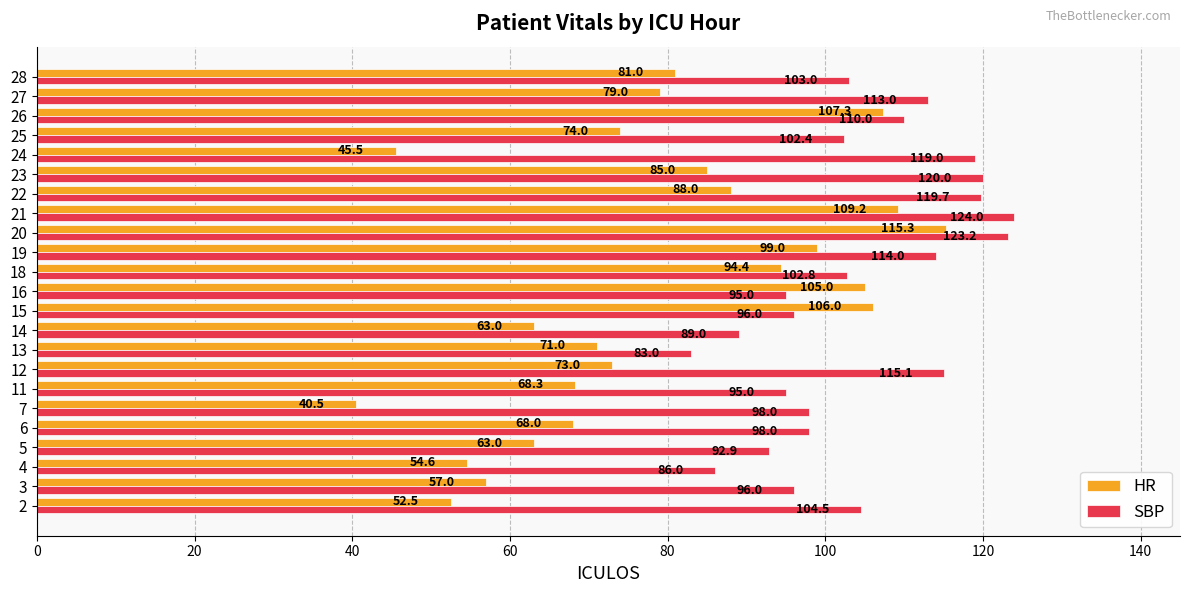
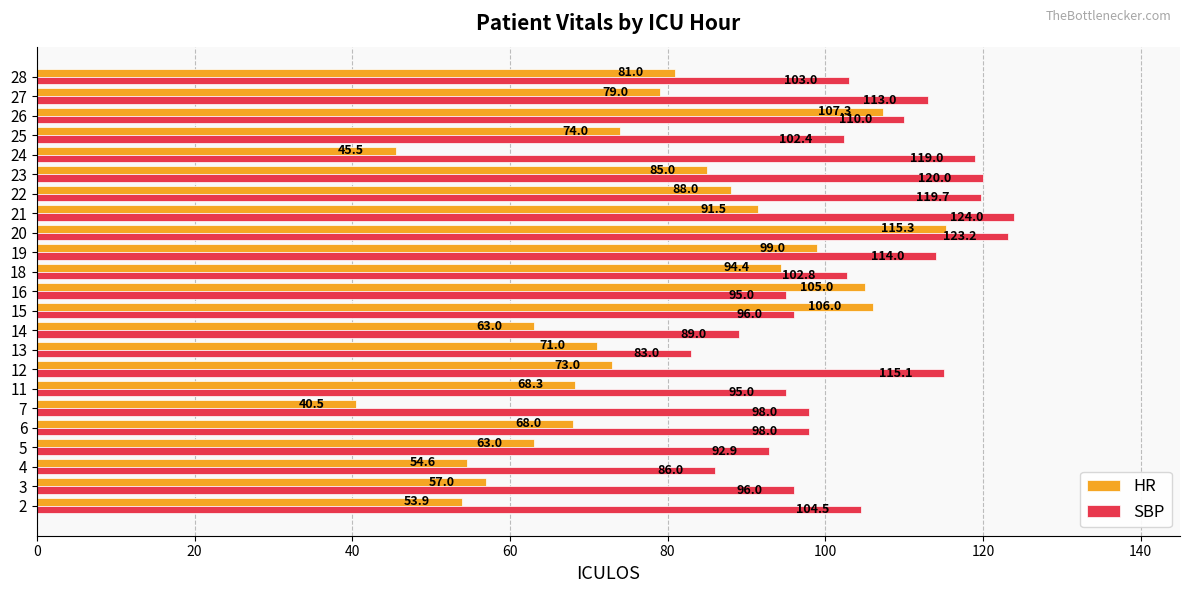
HR, 21: 109.2 -> 91.5
HR, 2: 52.5 -> 53.9
